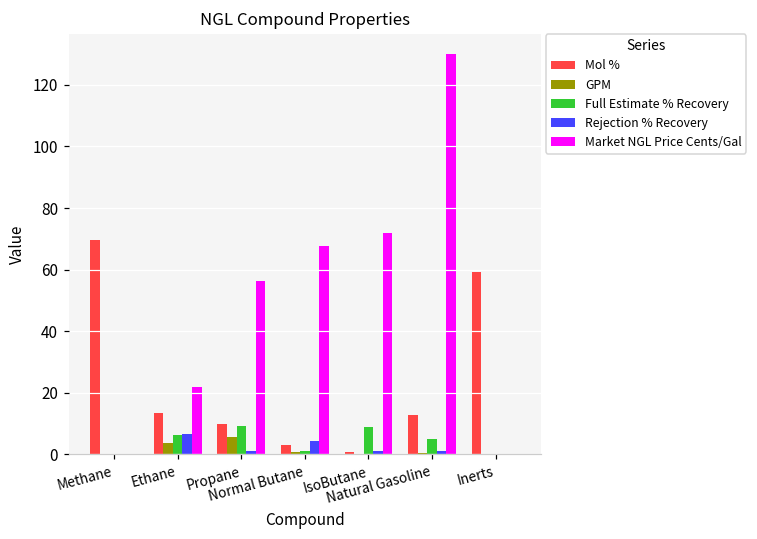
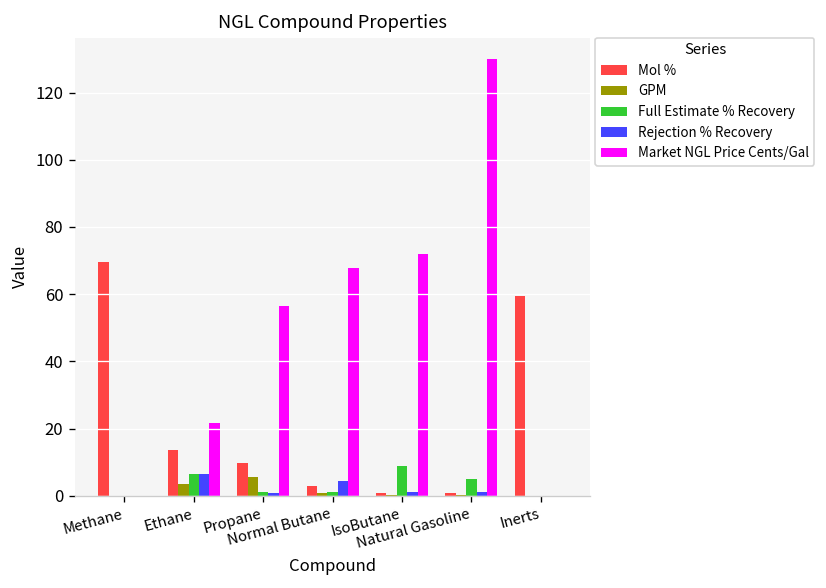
Full Estimate % Recovery, Propane: 9 -> 1
Mol %, Natural Gasoline: 13 -> 1
